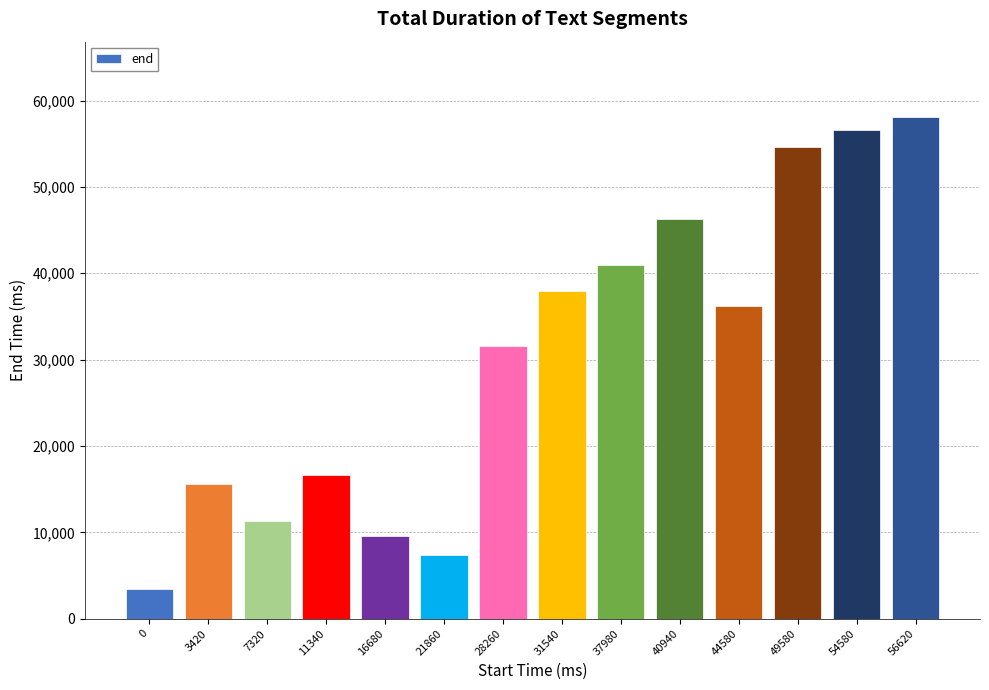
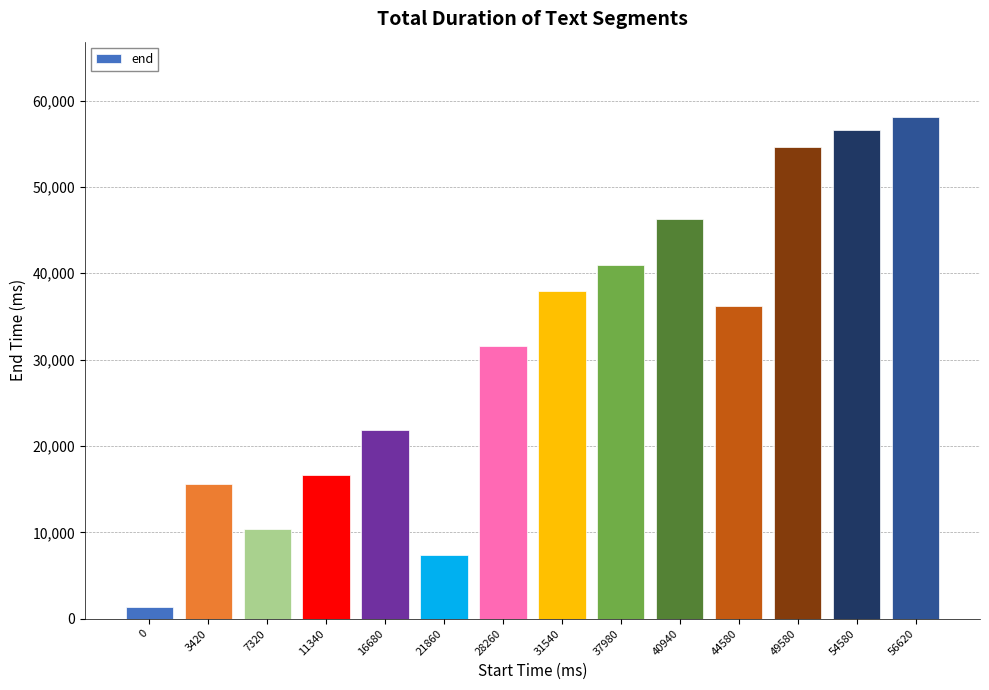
0: 3,000 -> 1,000
7320: 11,000 -> 10,000
16680: 10,000 -> 22,000
